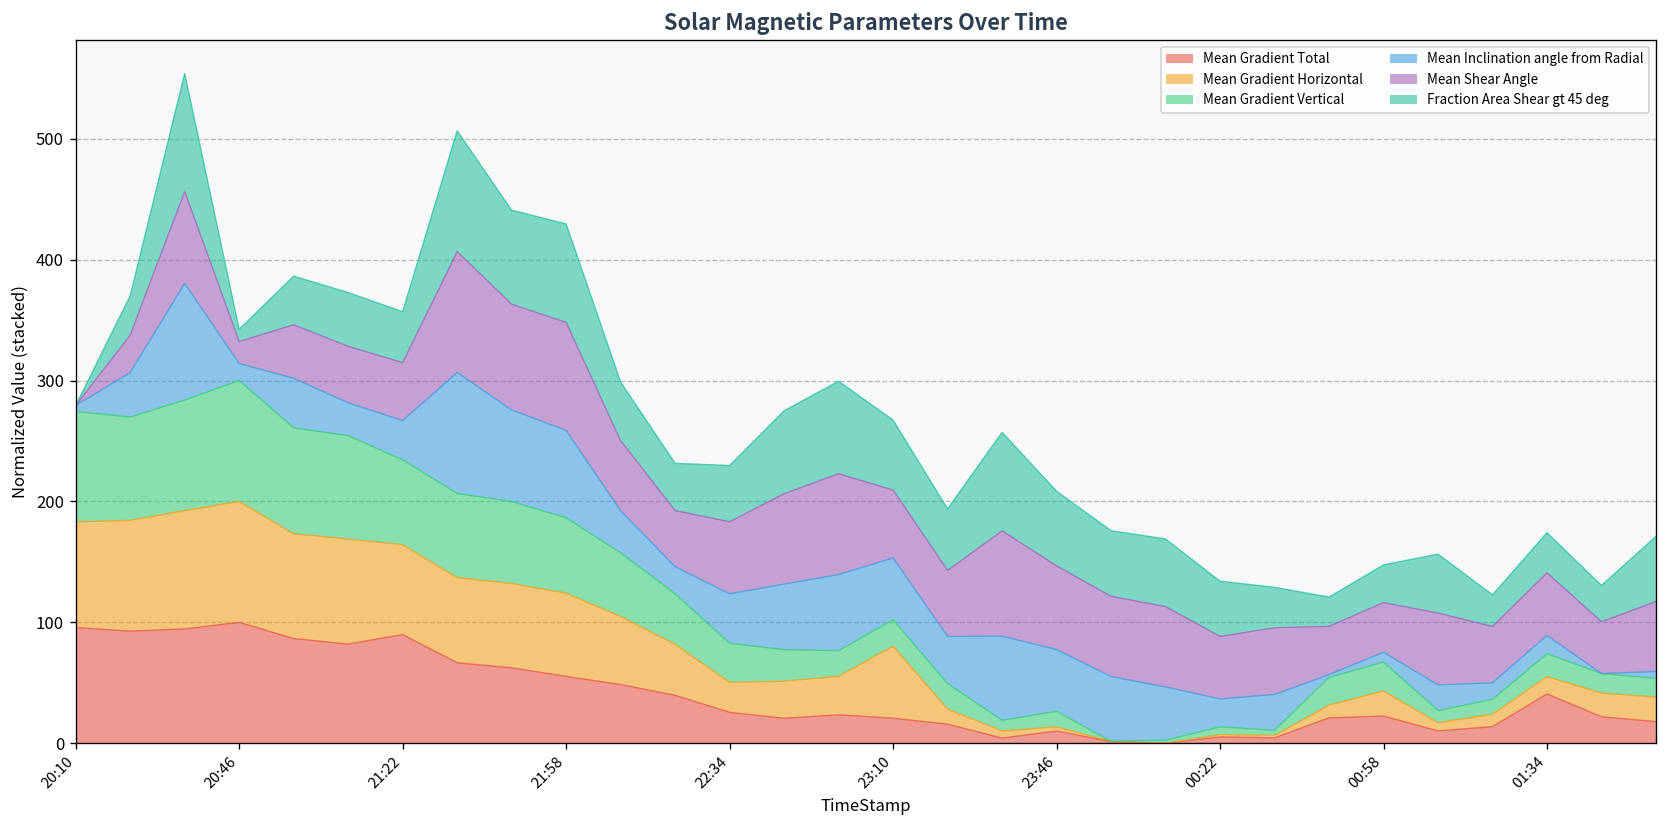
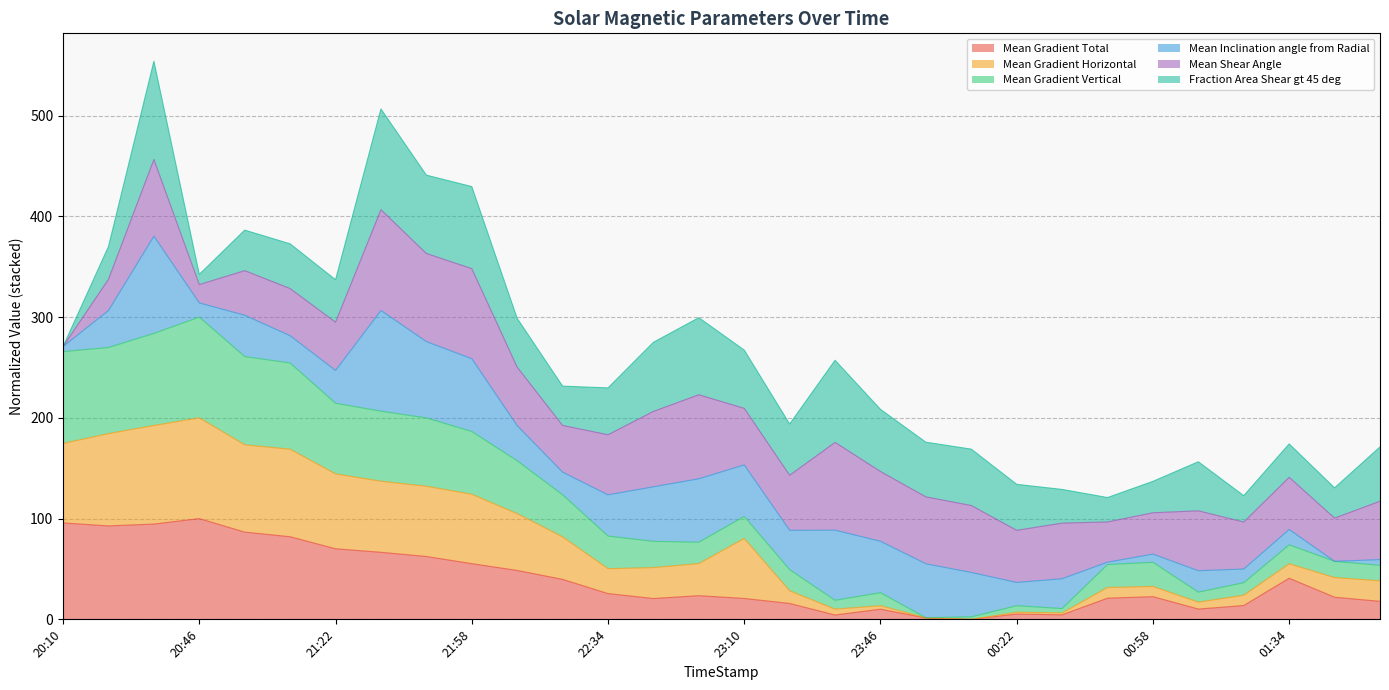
Mean Gradient Horizontal, 20:10: 88 -> 79
Mean Gradient Total, 21:22: 90 -> 70
Mean Gradient Horizontal, 00:58: 21 -> 10
